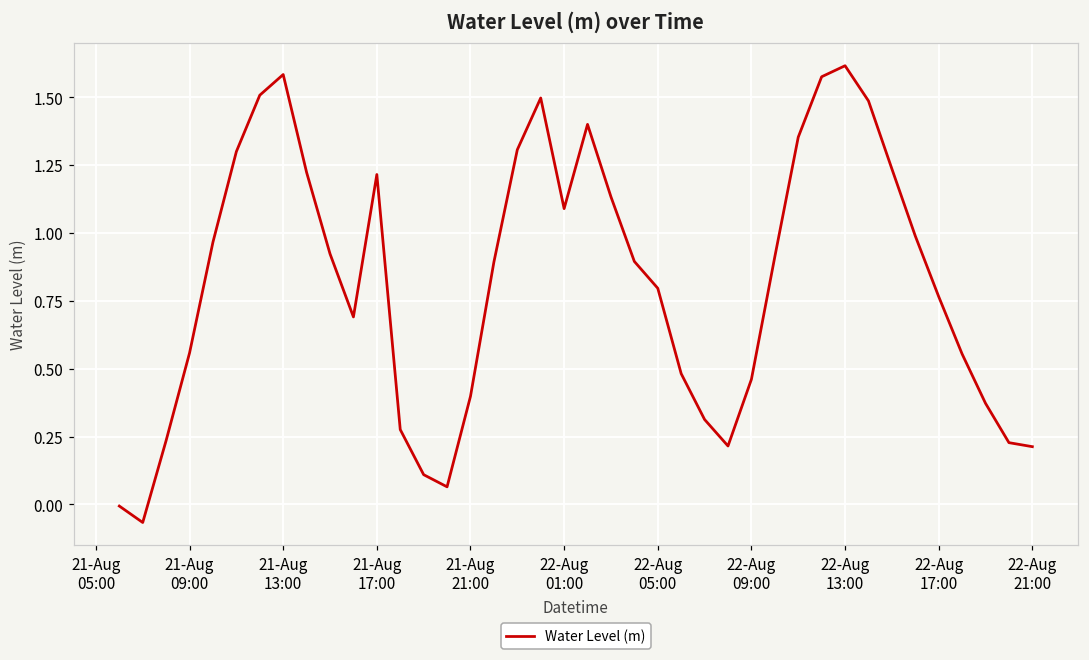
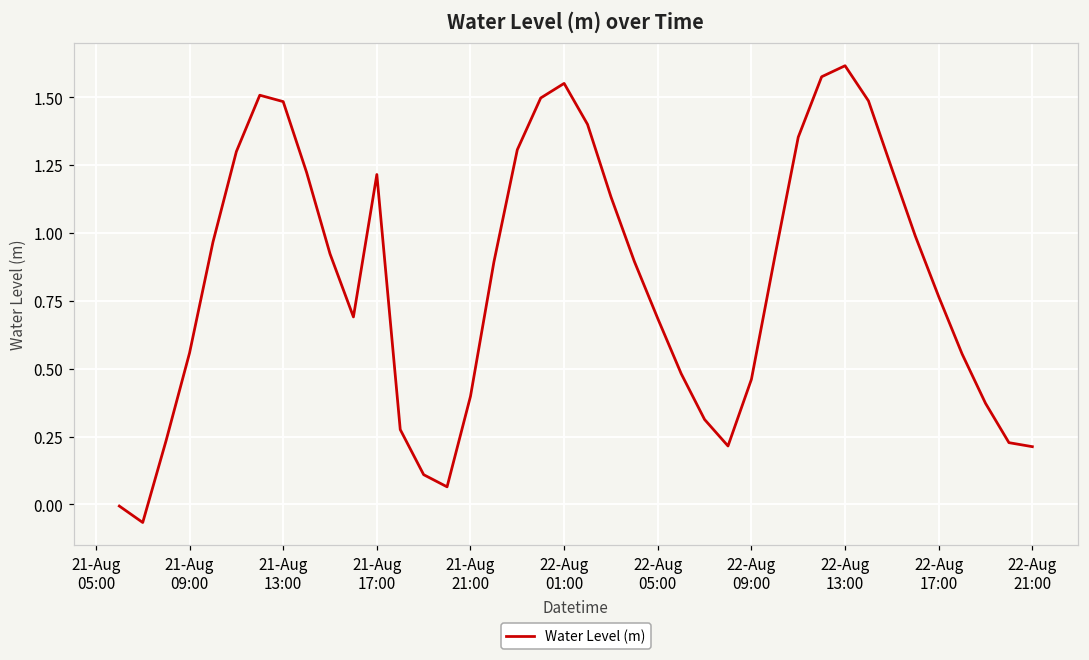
21-Aug 13:00: 1.58 -> 1.48
22-Aug 01:00: 1.09 -> 1.55
22-Aug 05:00: 0.80 -> 0.69
